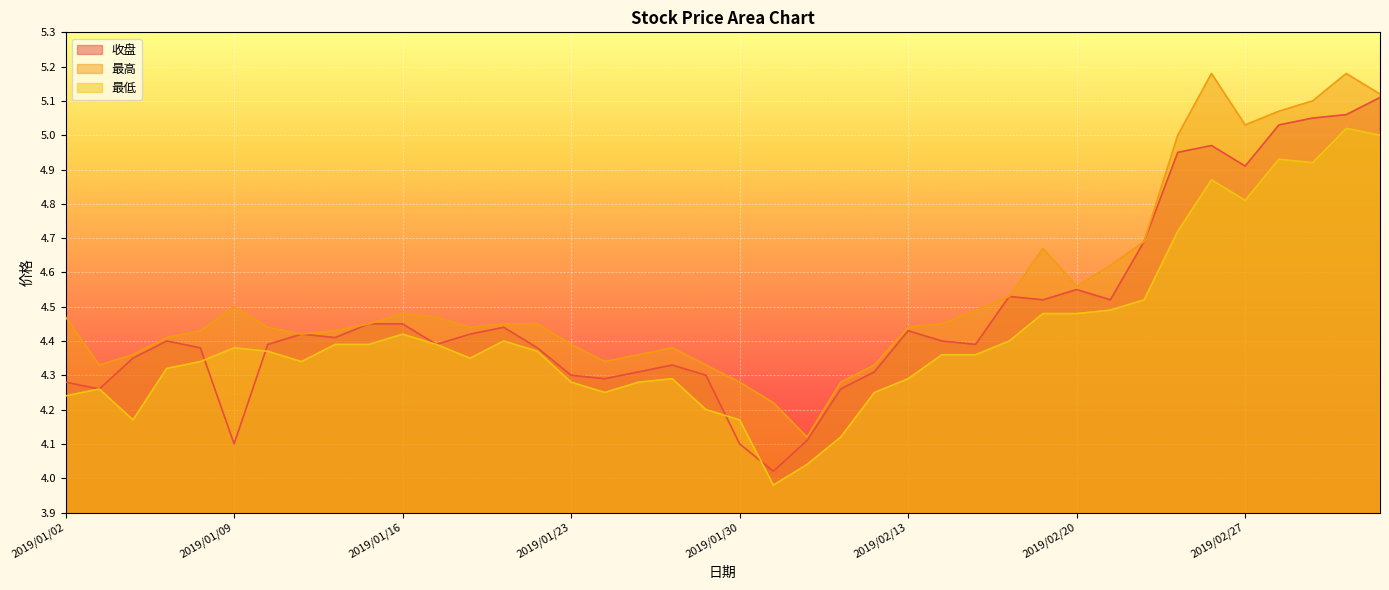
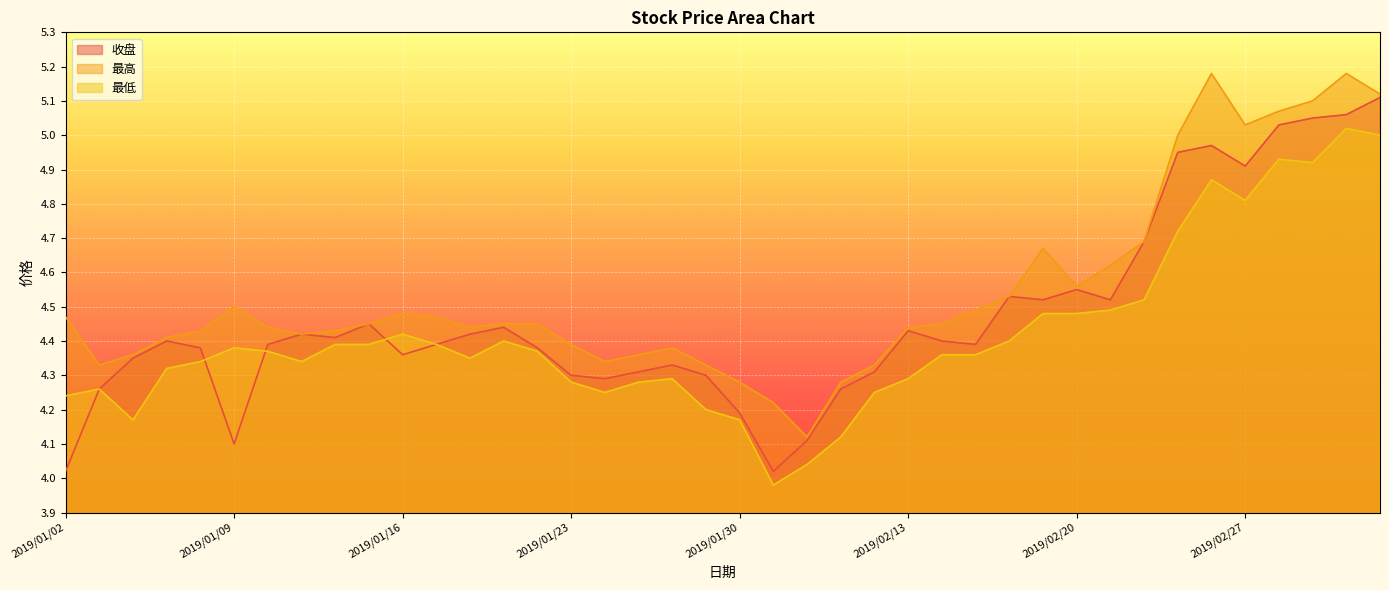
收盘, 2019/01/02: 4.28 -> 4.02
收盘, 2019/01/16: 4.45 -> 4.36
收盘, 2019/01/30: 4.10 -> 4.19
